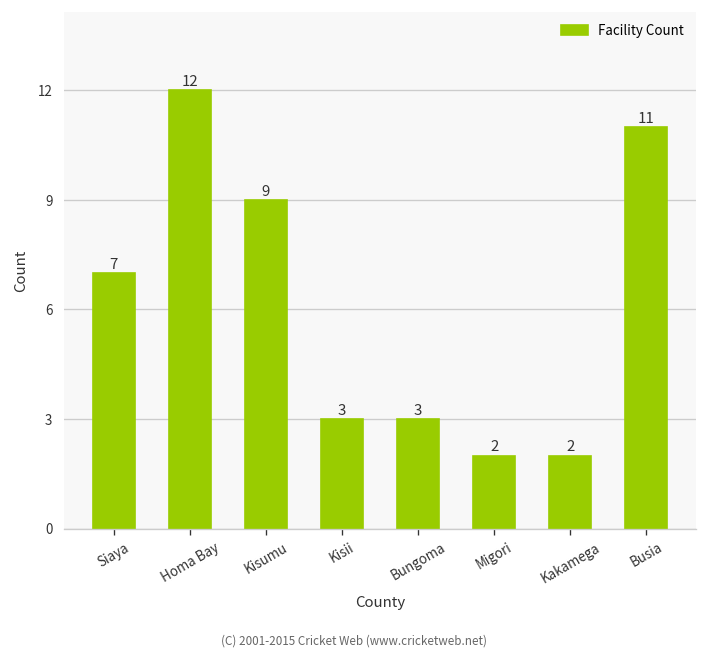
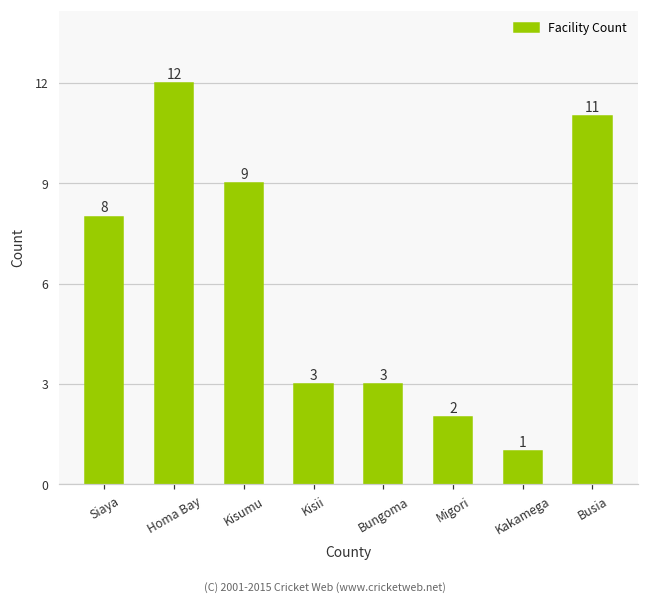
Siaya: 7 -> 8
Kakamega: 2 -> 1
